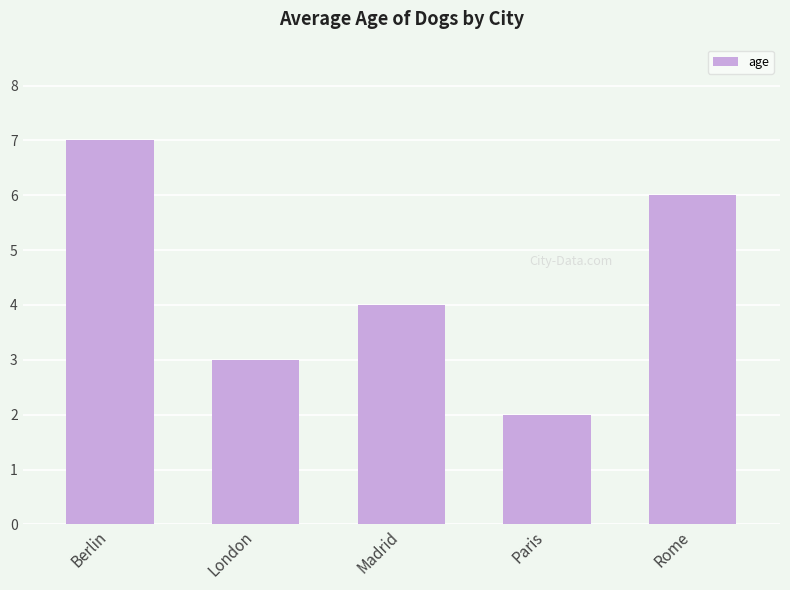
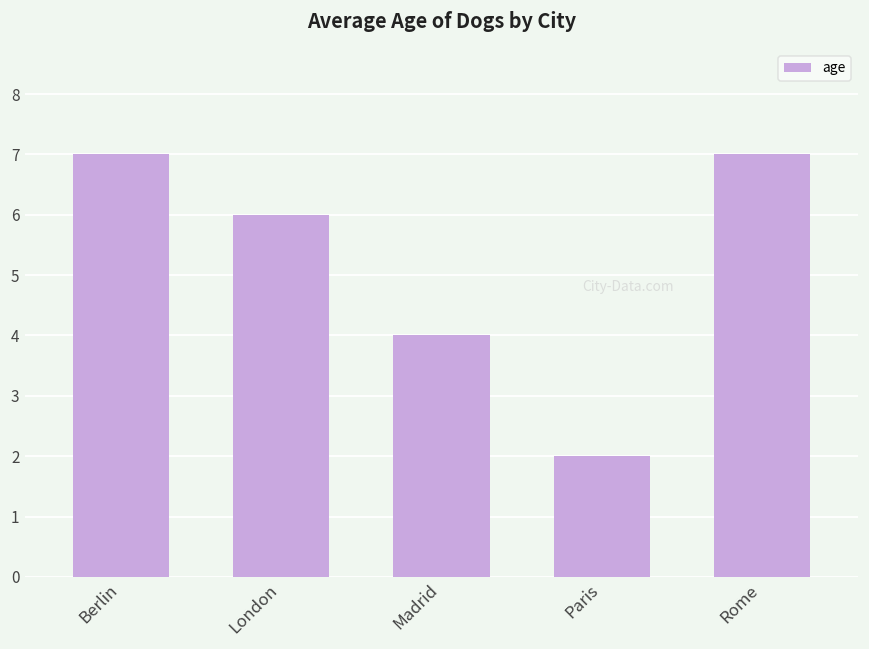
London: 3 -> 6
Rome: 6 -> 7
